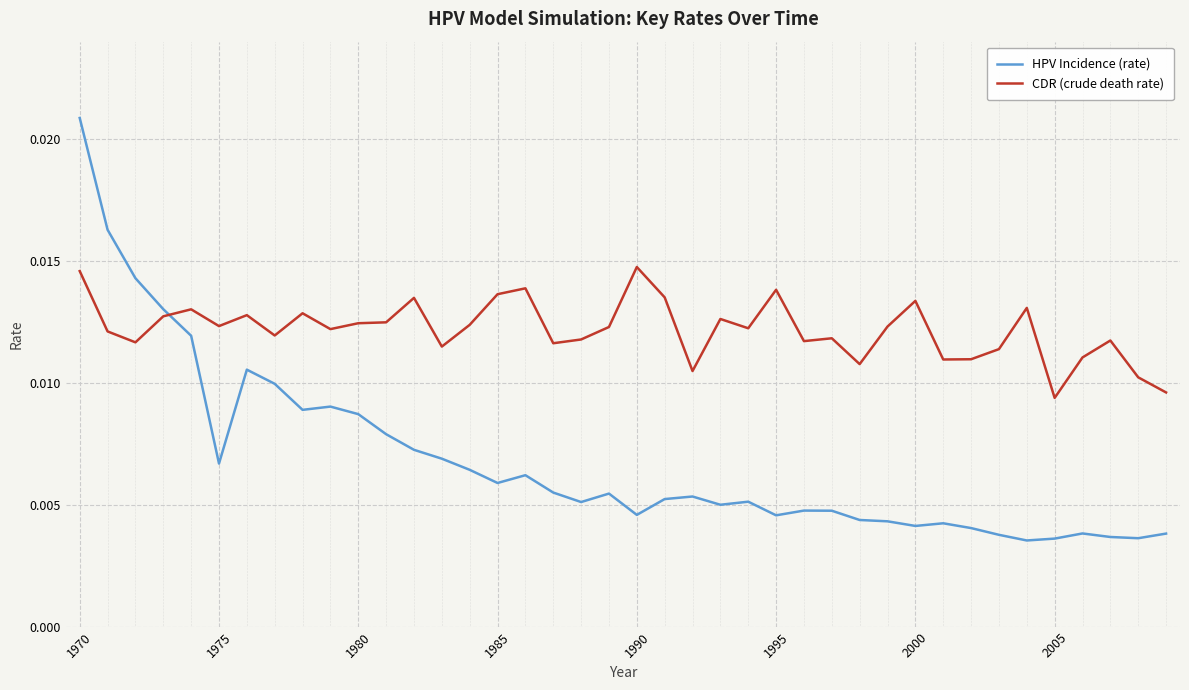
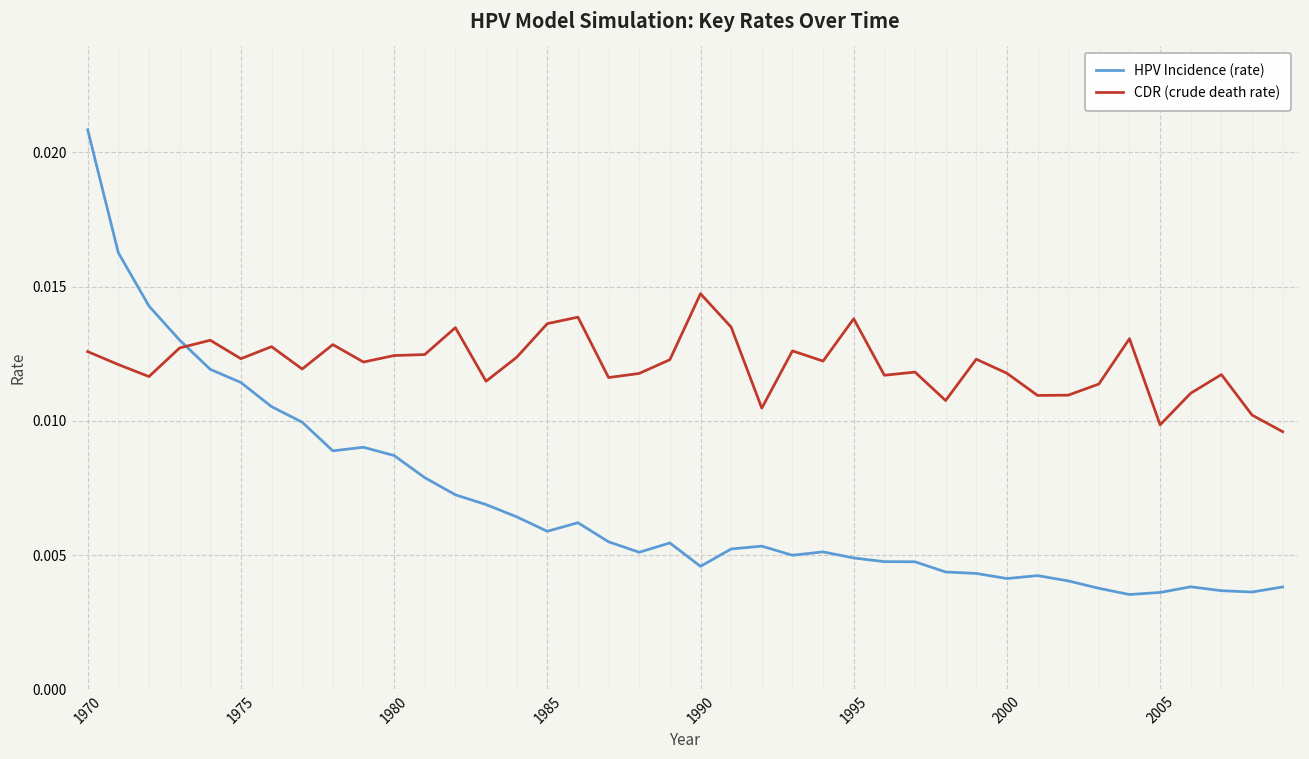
CDR (crude death rate), 1970: 0.0146 -> 0.0126
HPV Incidence (rate), 1975: 0.0067 -> 0.0114
HPV Incidence (rate), 1995: 0.0046 -> 0.0049
CDR (crude death rate), 2000: 0.0133 -> 0.0118
CDR (crude death rate), 2005: 0.0094 -> 0.0099
